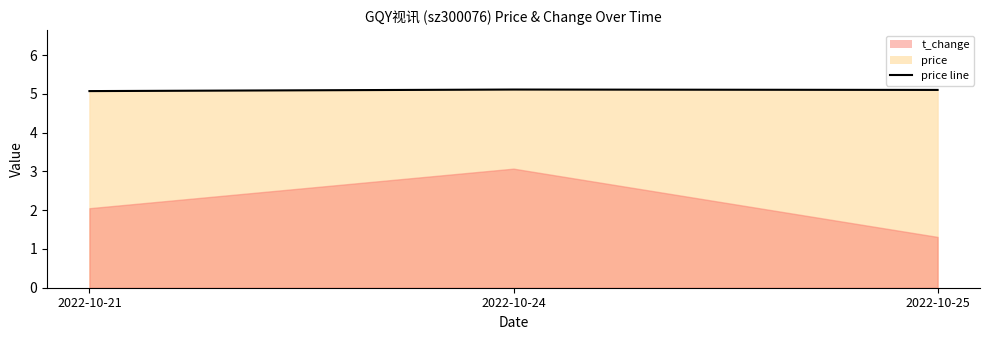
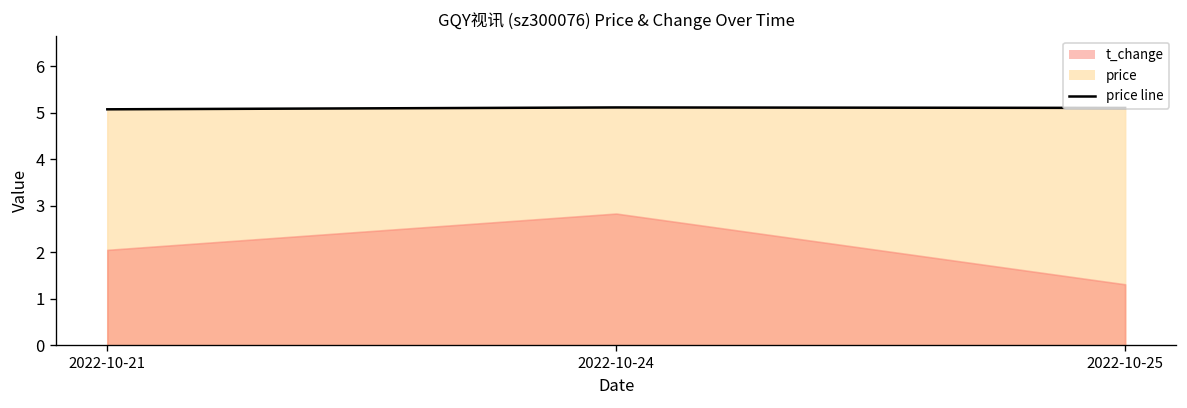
t_change, 2022-10-24: 3.1 -> 2.8
